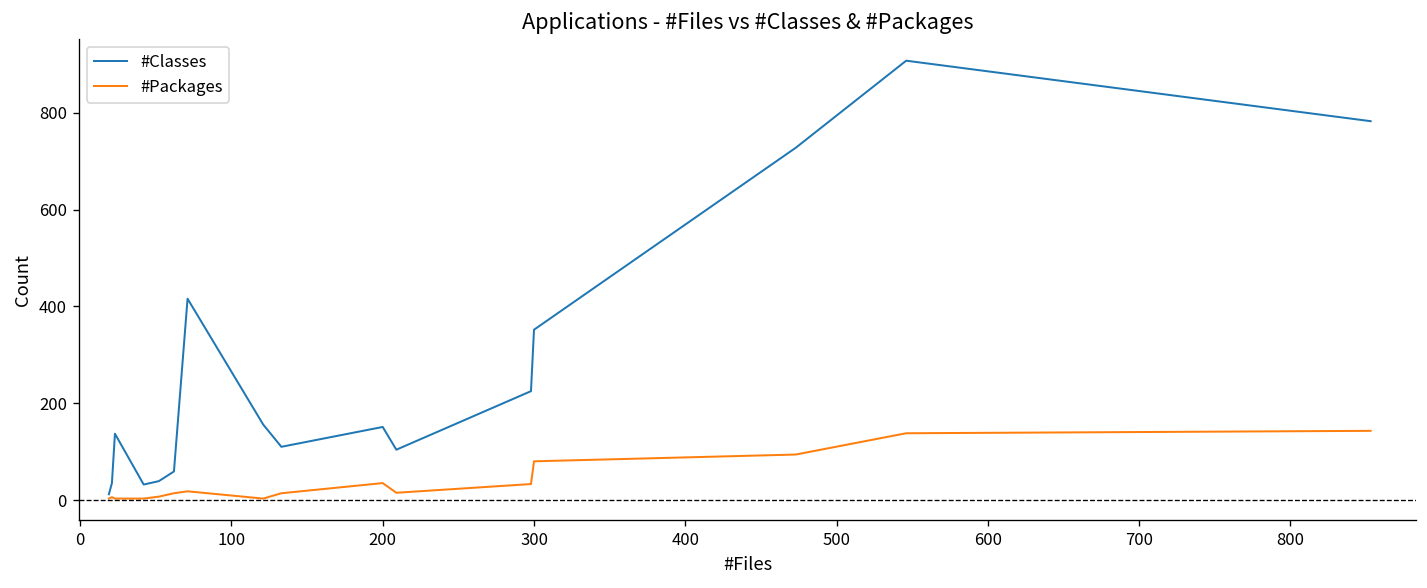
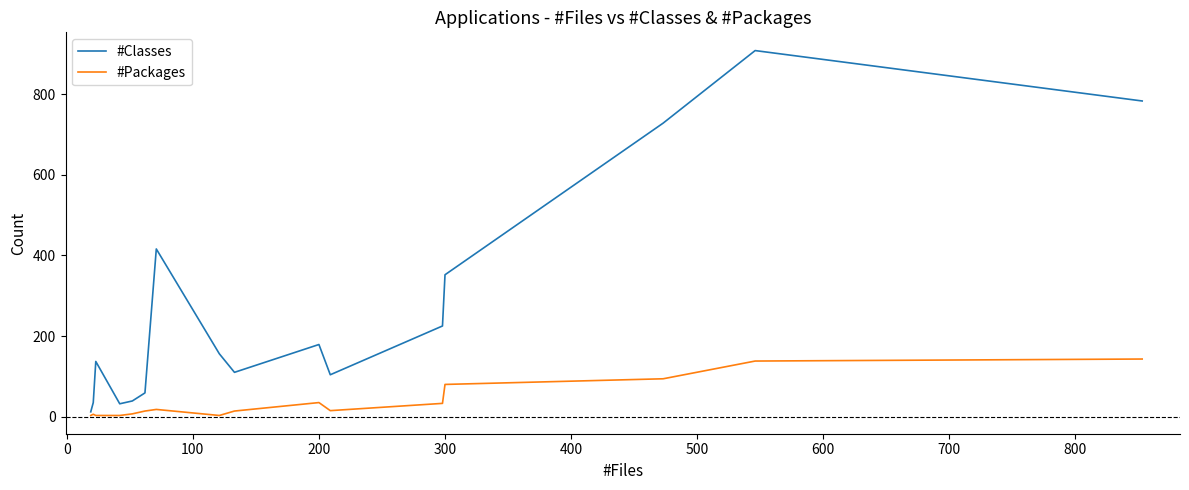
#Classes, 200: 150 -> 180
